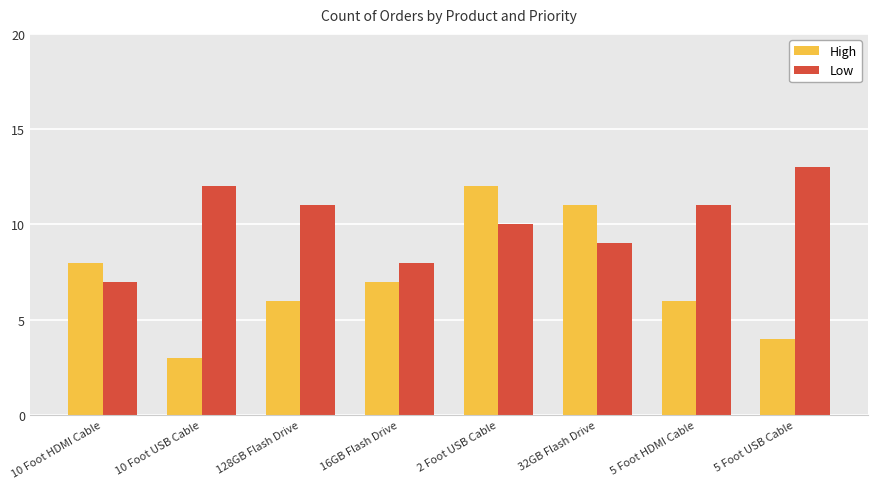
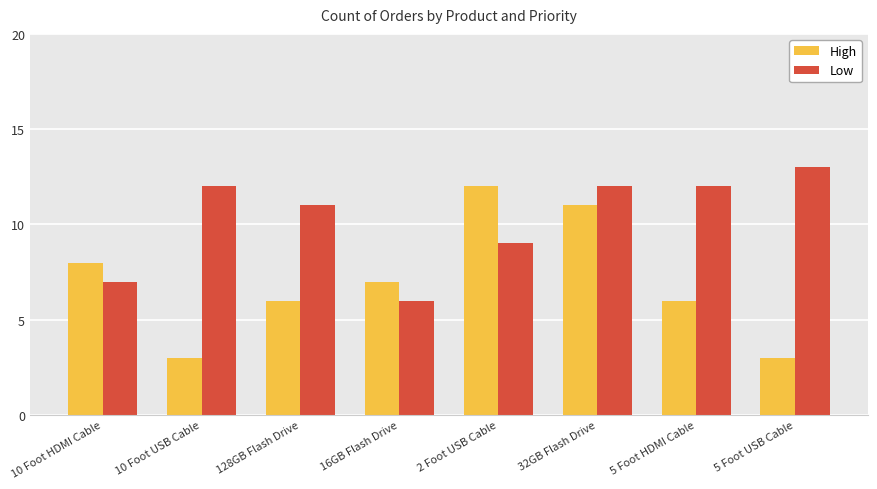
Low, 16GB Flash Drive: 8 -> 6
Low, 2 Foot USB Cable: 10 -> 9
Low, 32GB Flash Drive: 9 -> 12
Low, 5 Foot HDMI Cable: 11 -> 12
High, 5 Foot USB Cable: 4 -> 3
